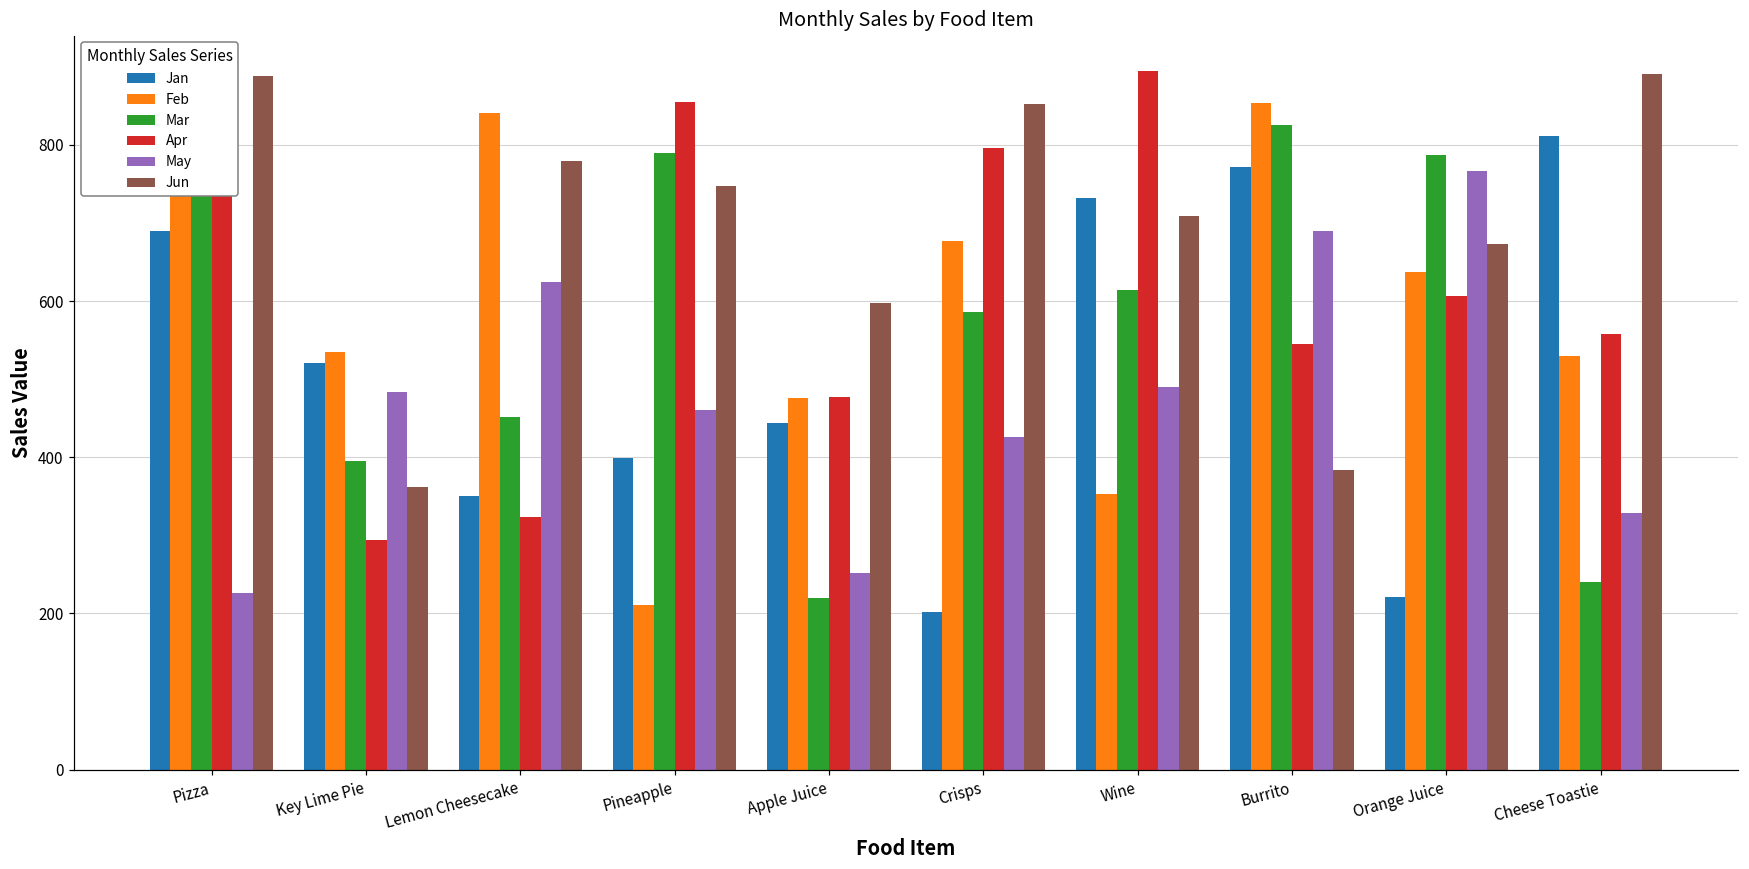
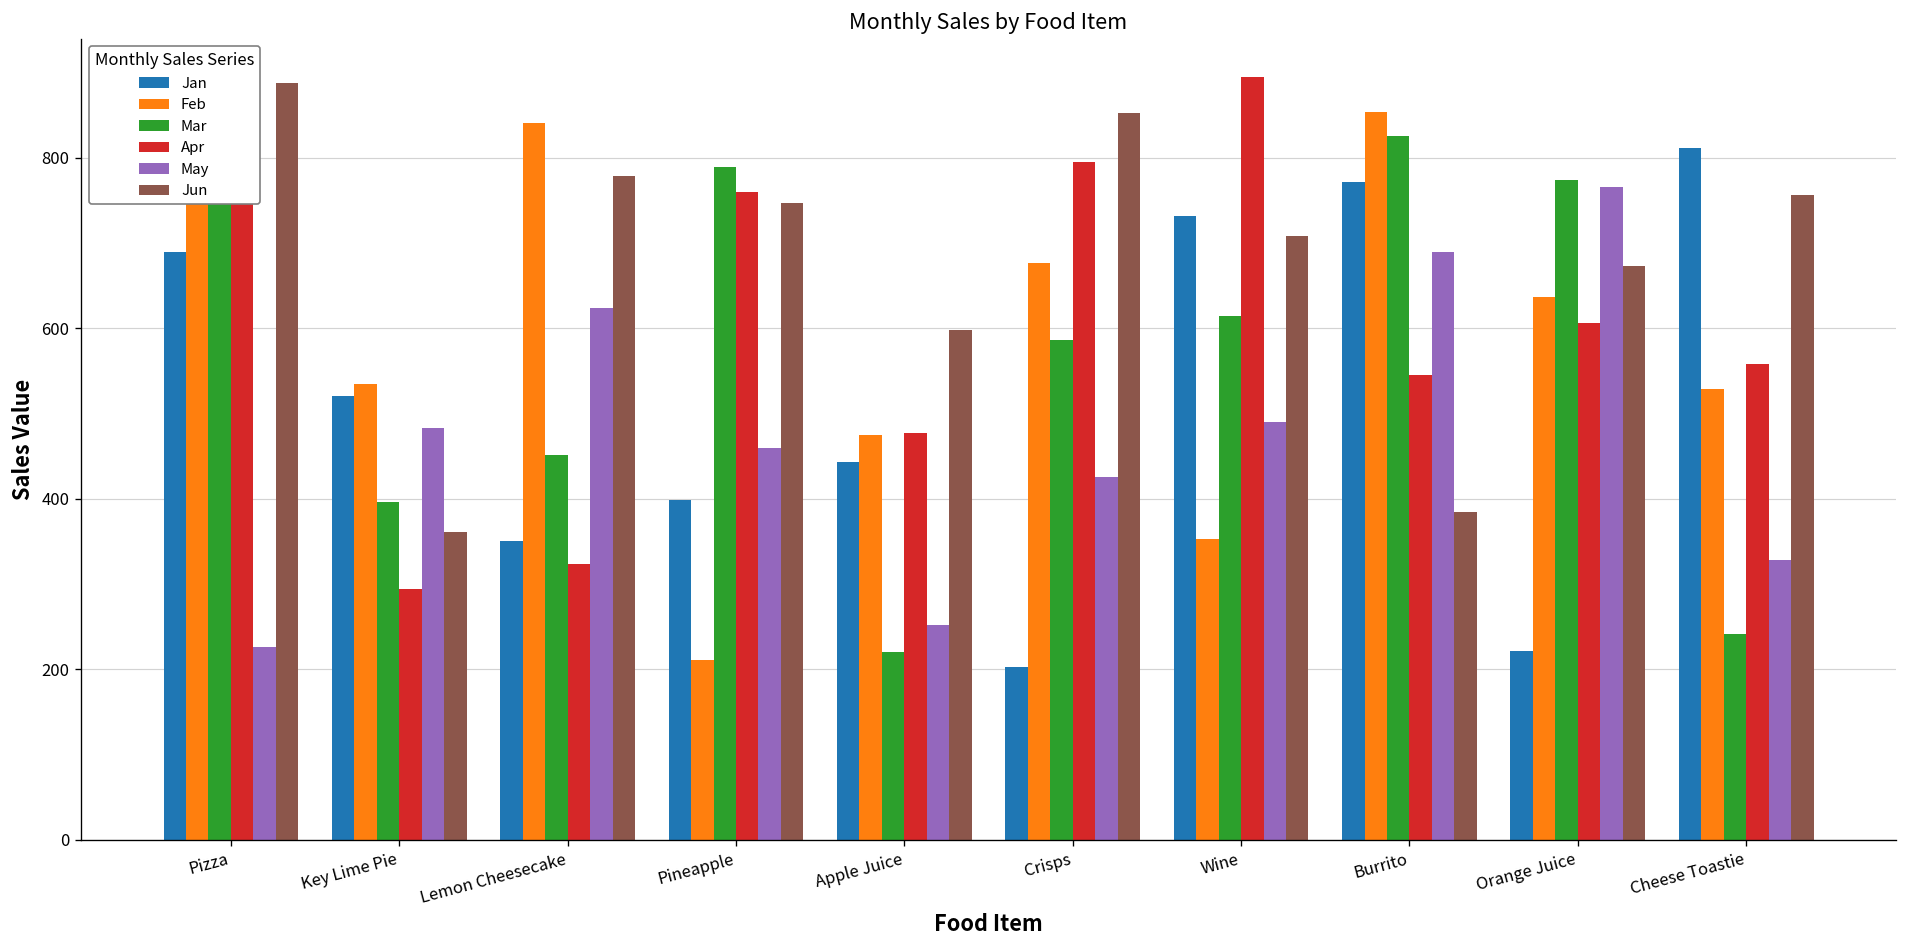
Apr, Pineapple: 850 -> 760
Mar, Orange Juice: 790 -> 770
Jun, Cheese Toastie: 890 -> 760
